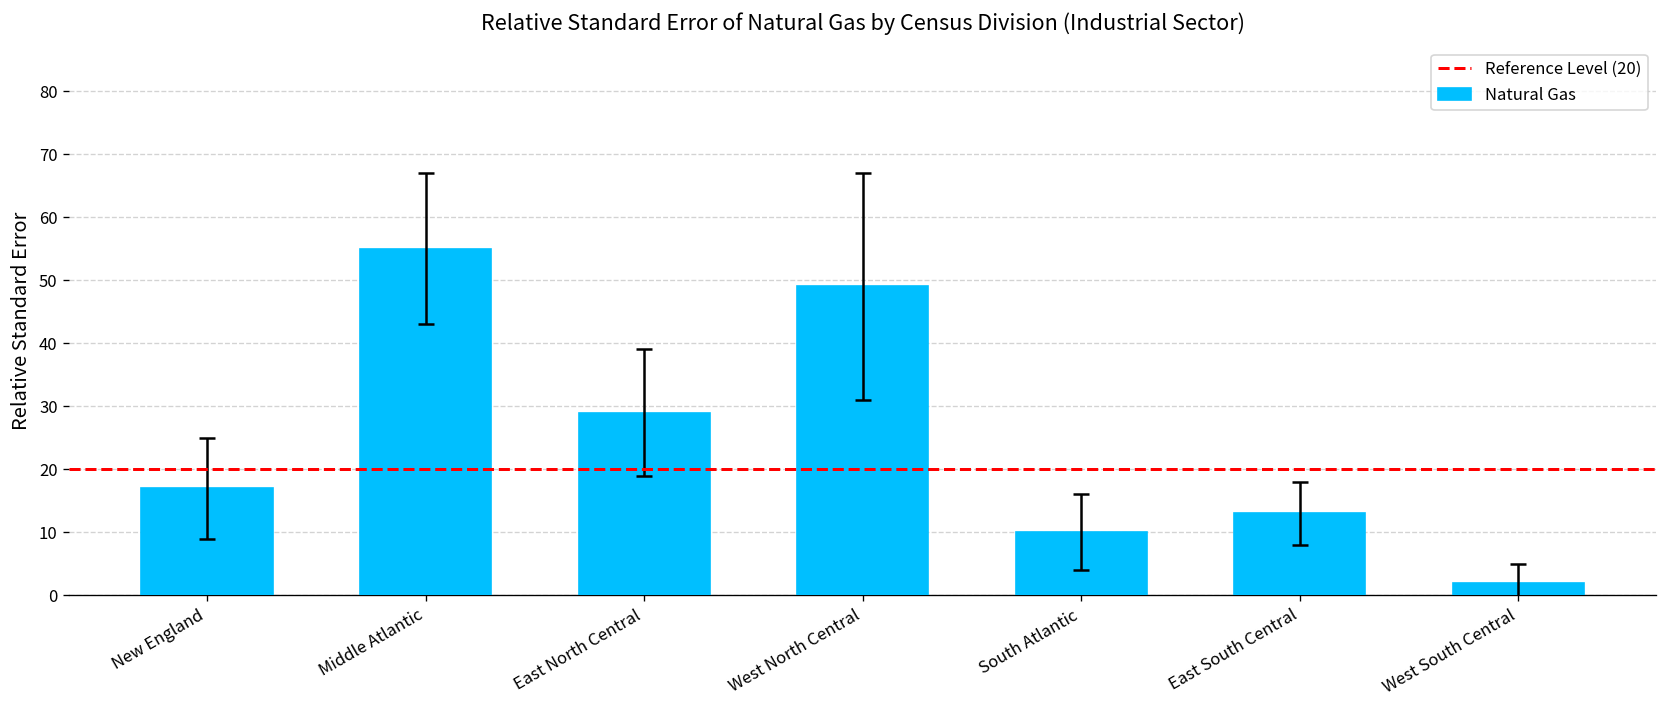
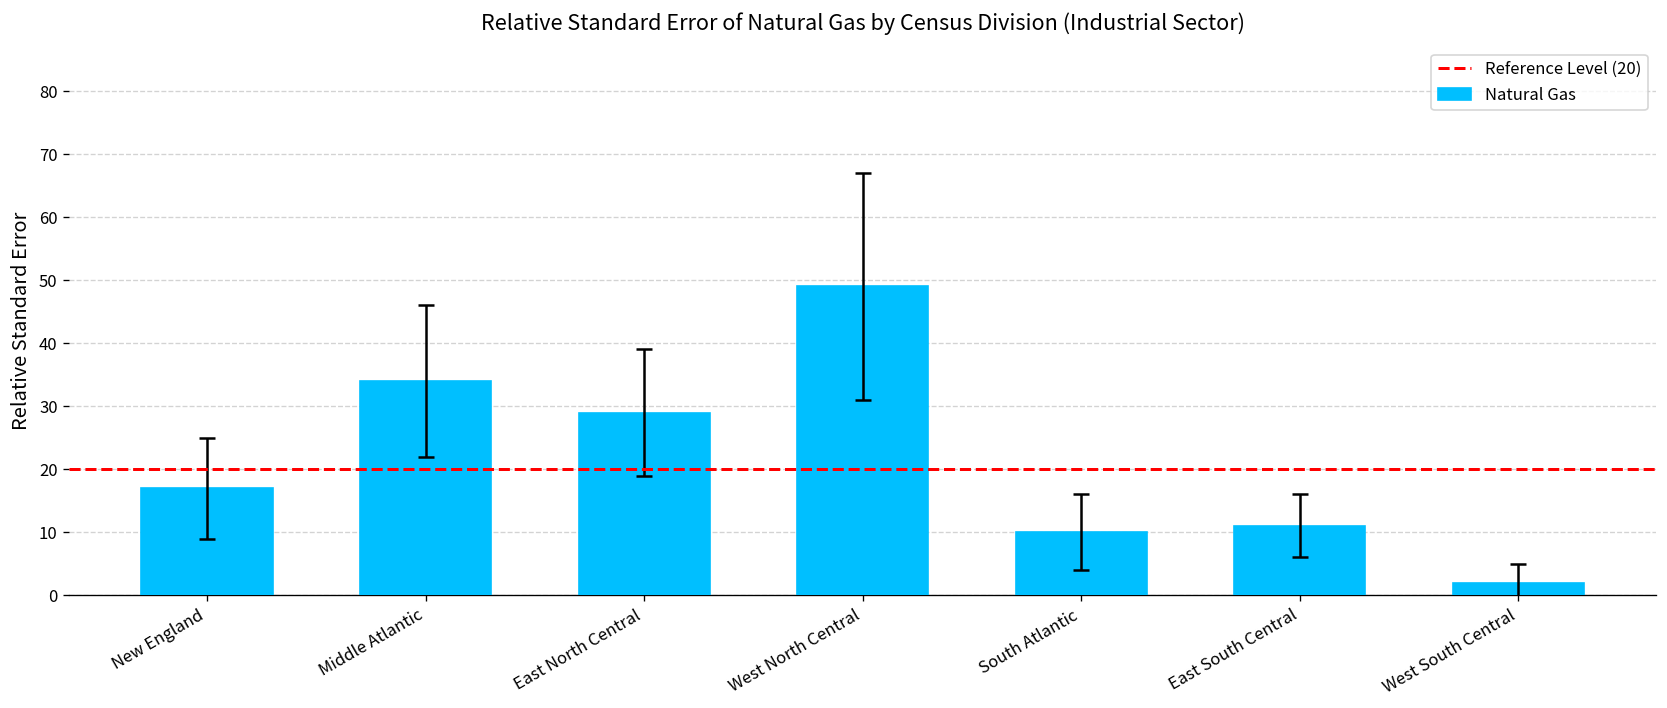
Natural Gas, Middle Atlantic: 55 -> 34
Natural Gas, East South Central: 13 -> 11
